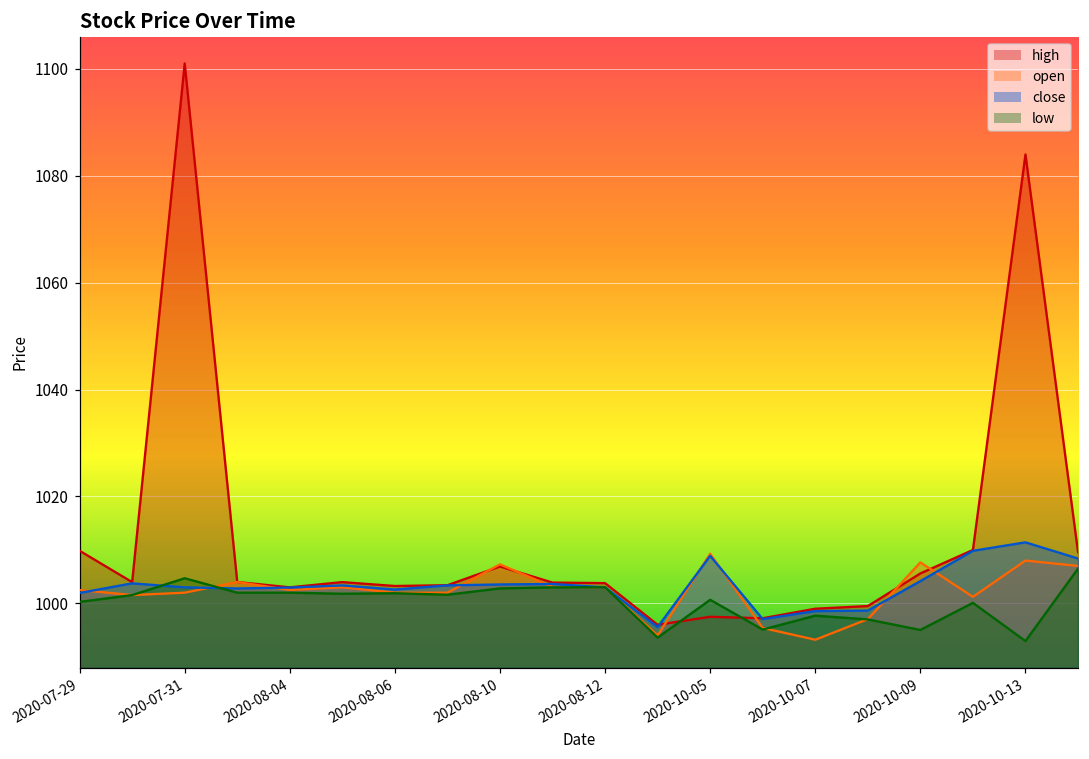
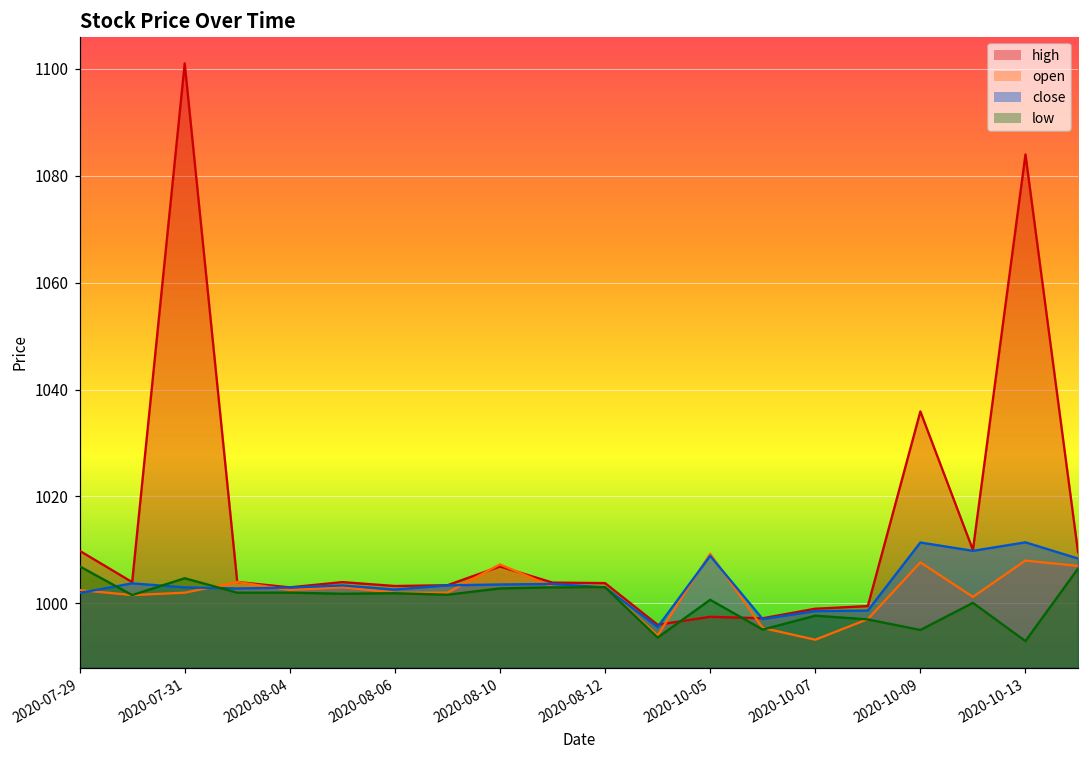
low, 2020-07-29: 1000 -> 1007
high, 2020-10-09: 1006 -> 1036
close, 2020-10-09: 1004 -> 1011
